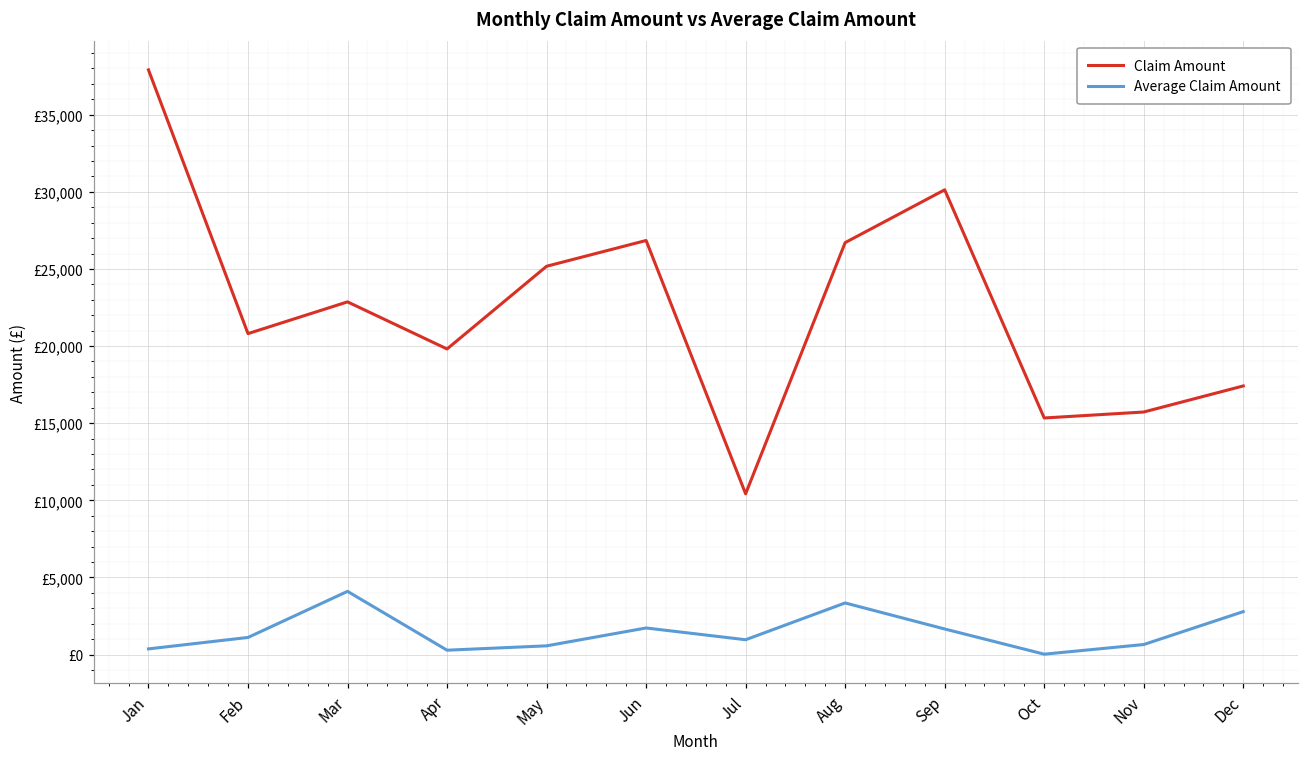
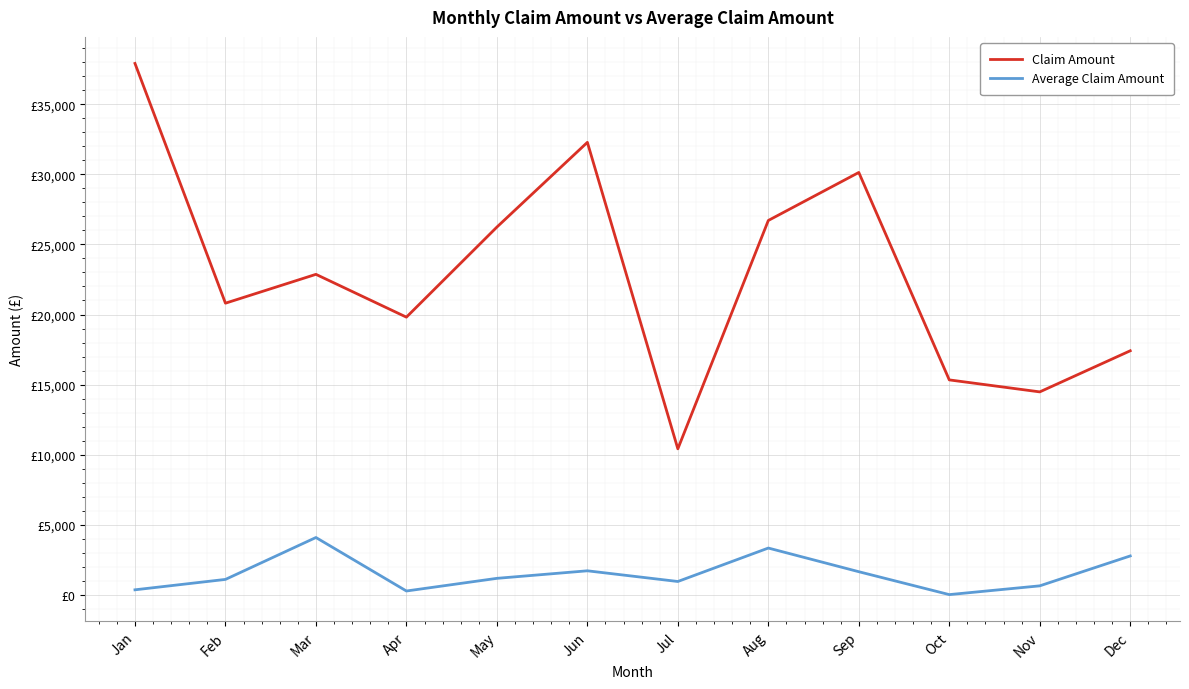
Claim Amount, May: £25,200 -> £26,200
Average Claim Amount, May: £600 -> £1,200
Claim Amount, Jun: £26,800 -> £32,300
Claim Amount, Nov: £15,700 -> £14,500
